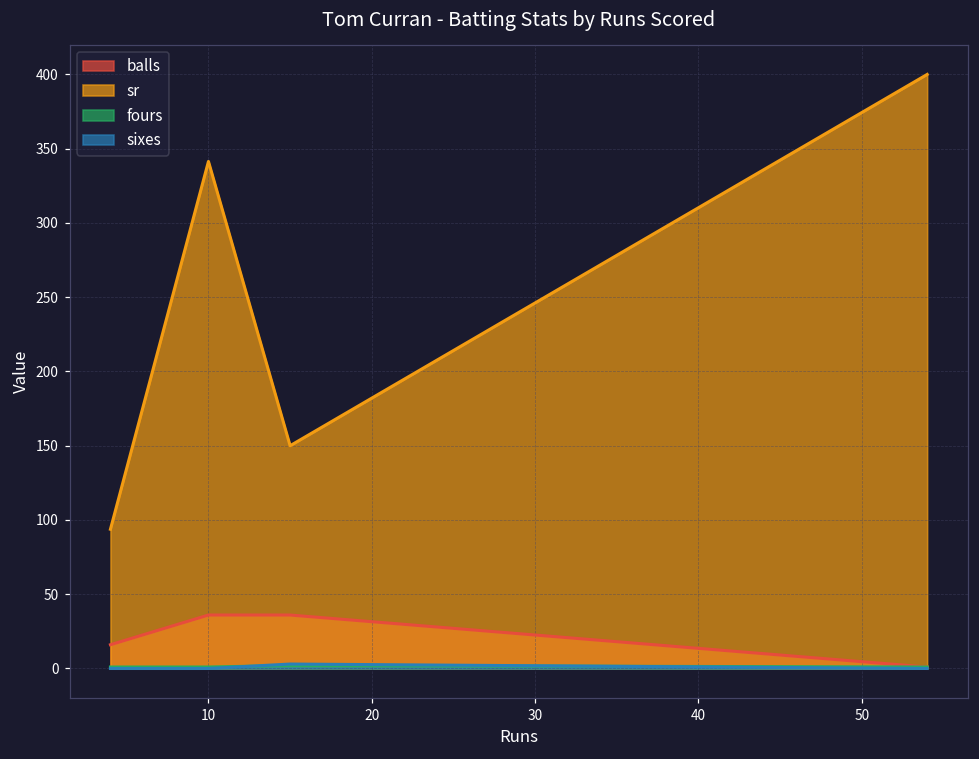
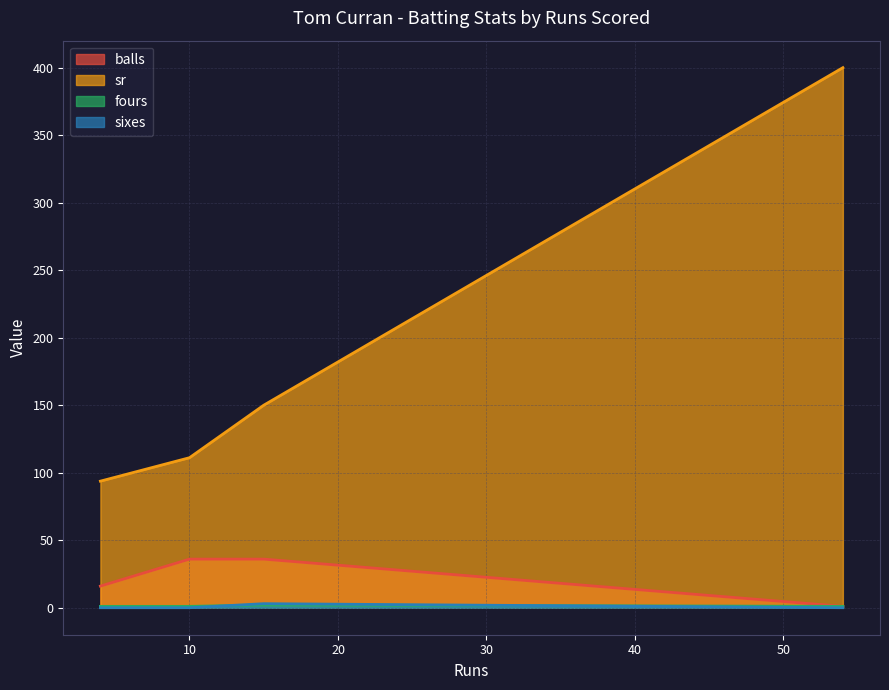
sr, 10: 341 -> 111
